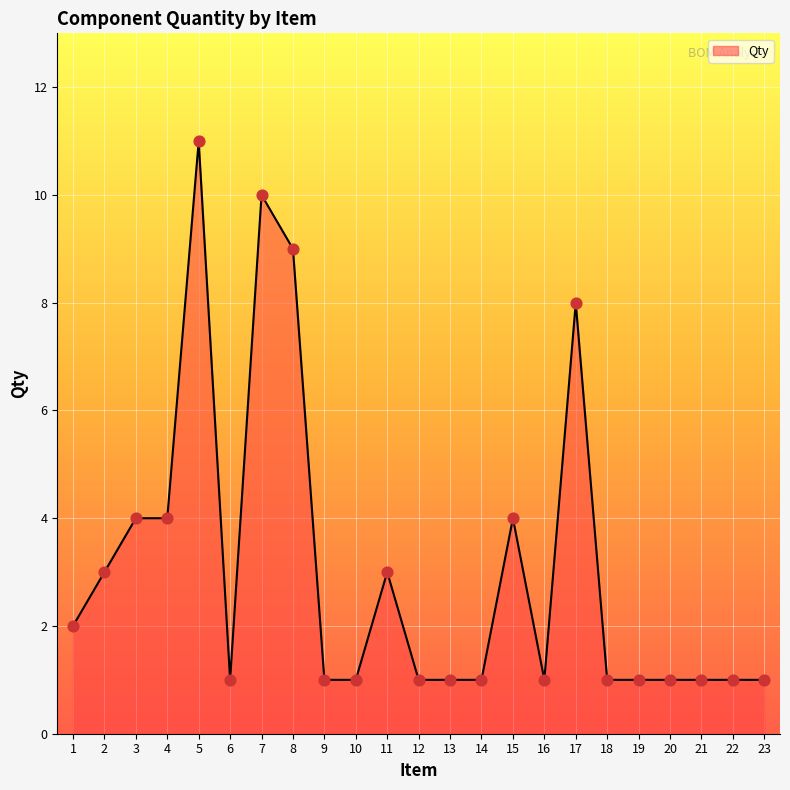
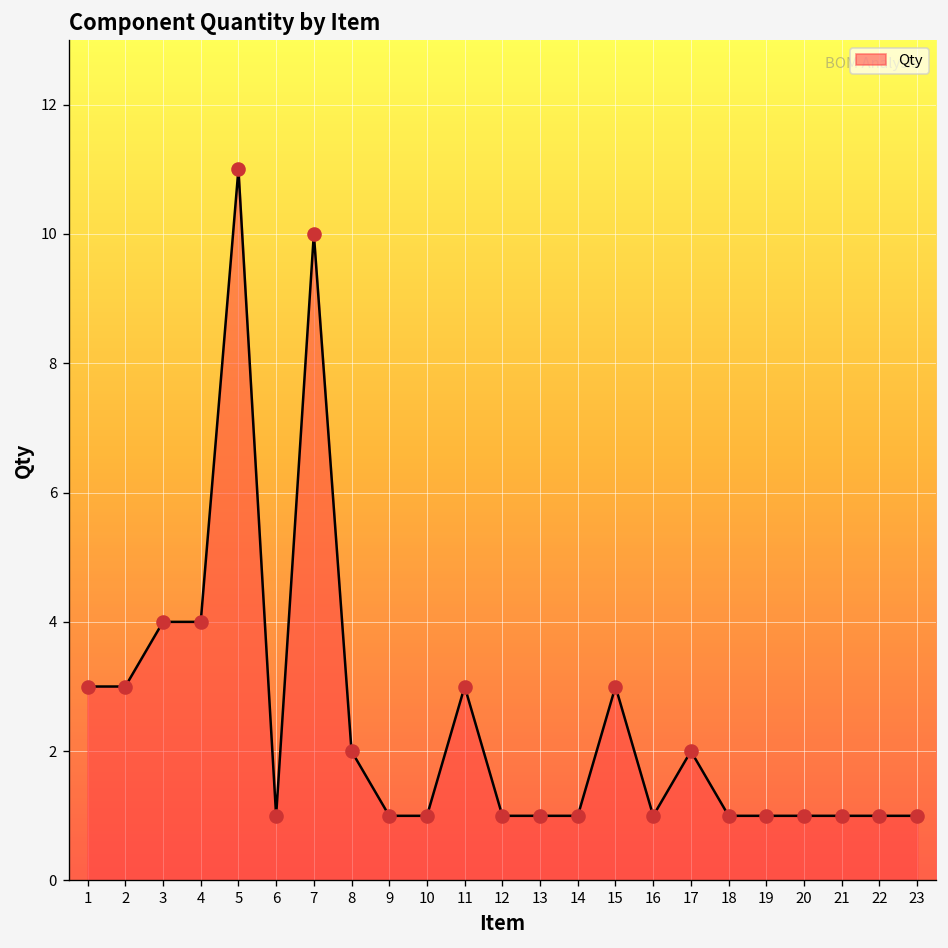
1: 2 -> 3
8: 9 -> 2
15: 4 -> 3
17: 8 -> 2
